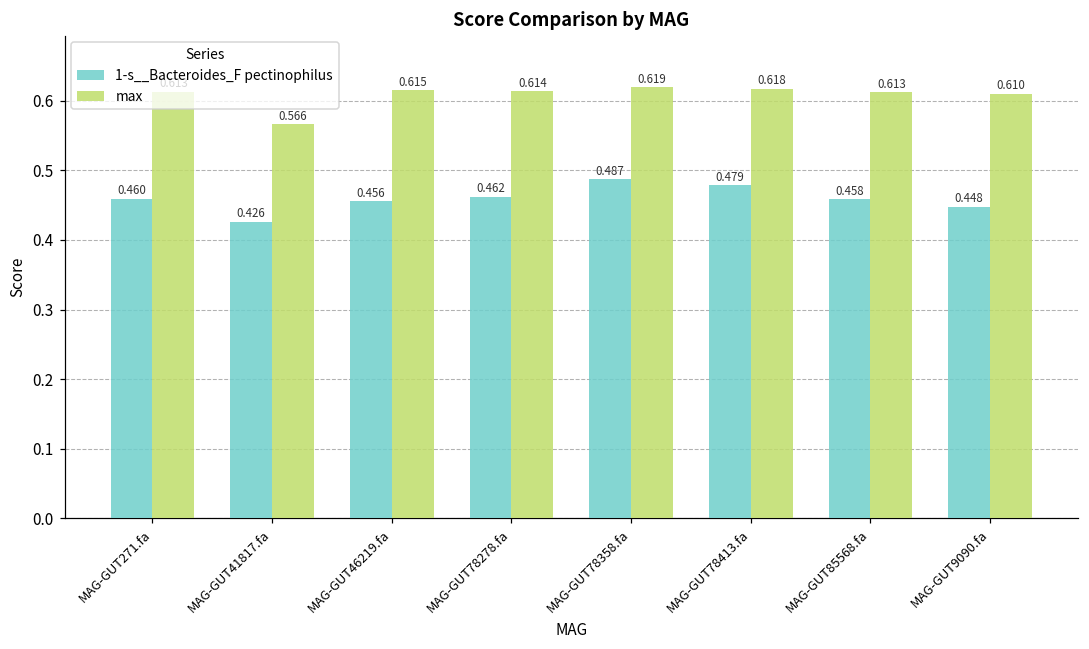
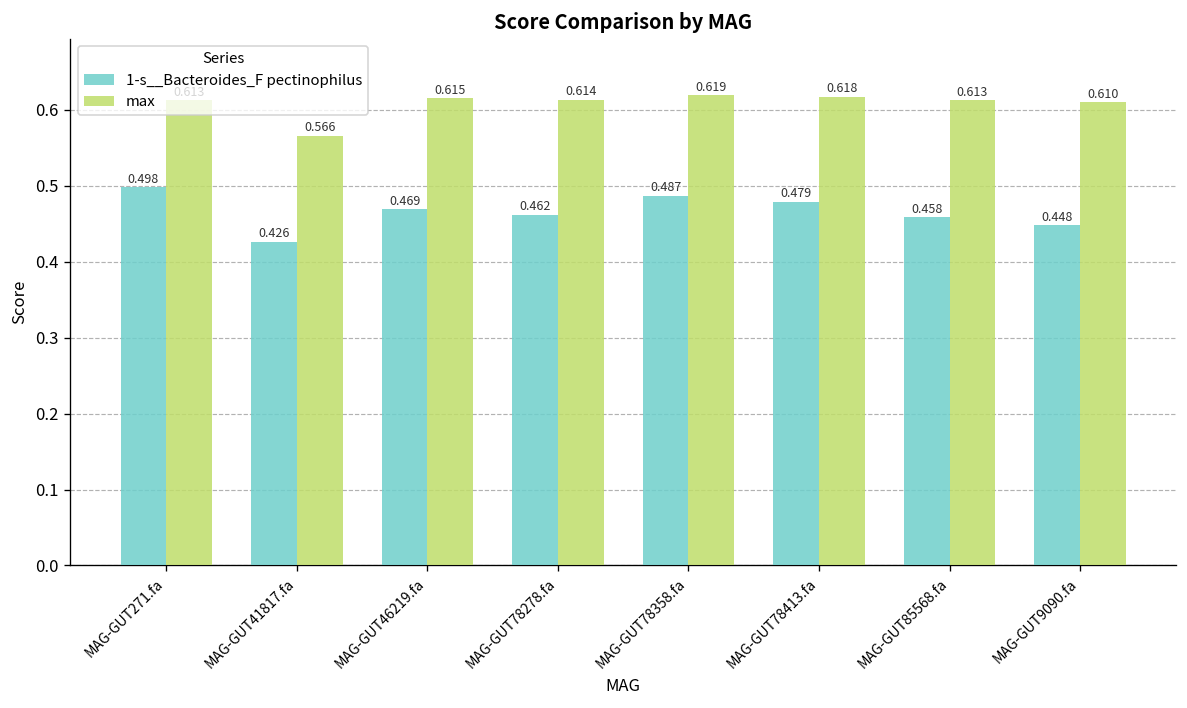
1-s__Bacteroides_F pectinophilus, MAG-GUT271.fa: 0.460 -> 0.498
1-s__Bacteroides_F pectinophilus, MAG-GUT46219.fa: 0.456 -> 0.469
